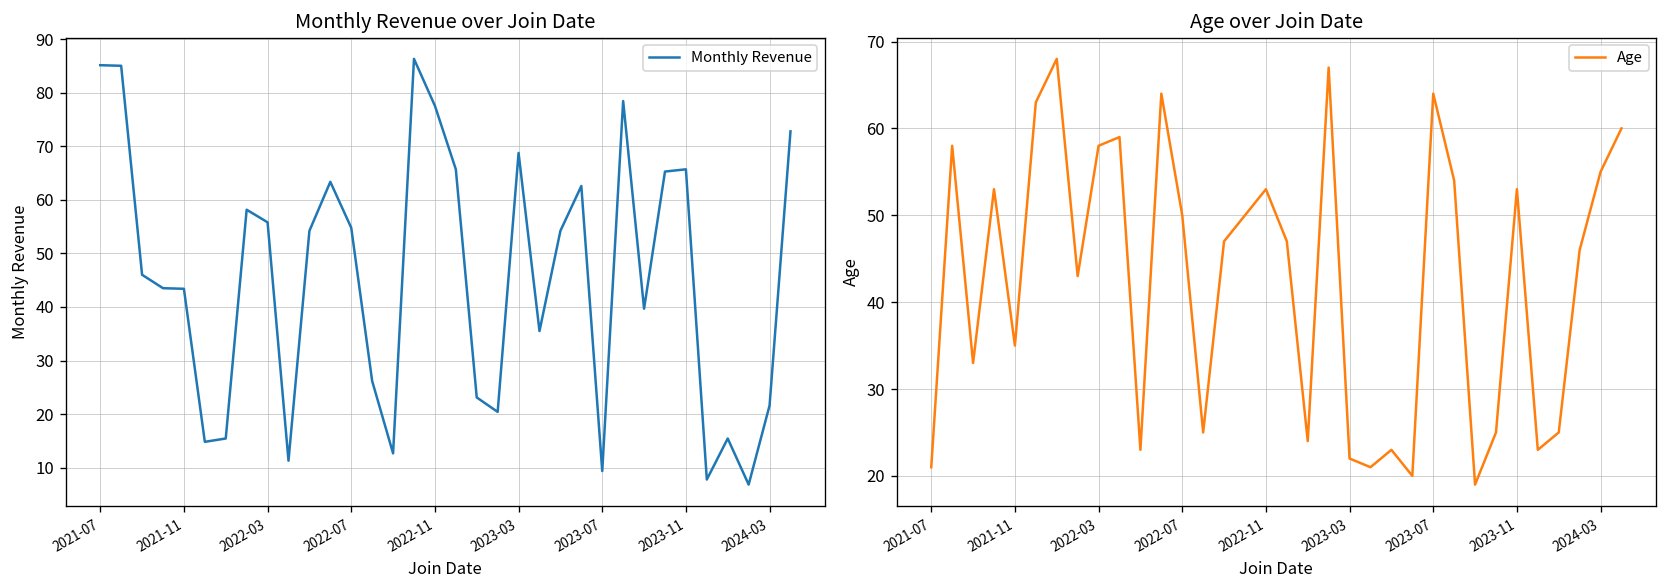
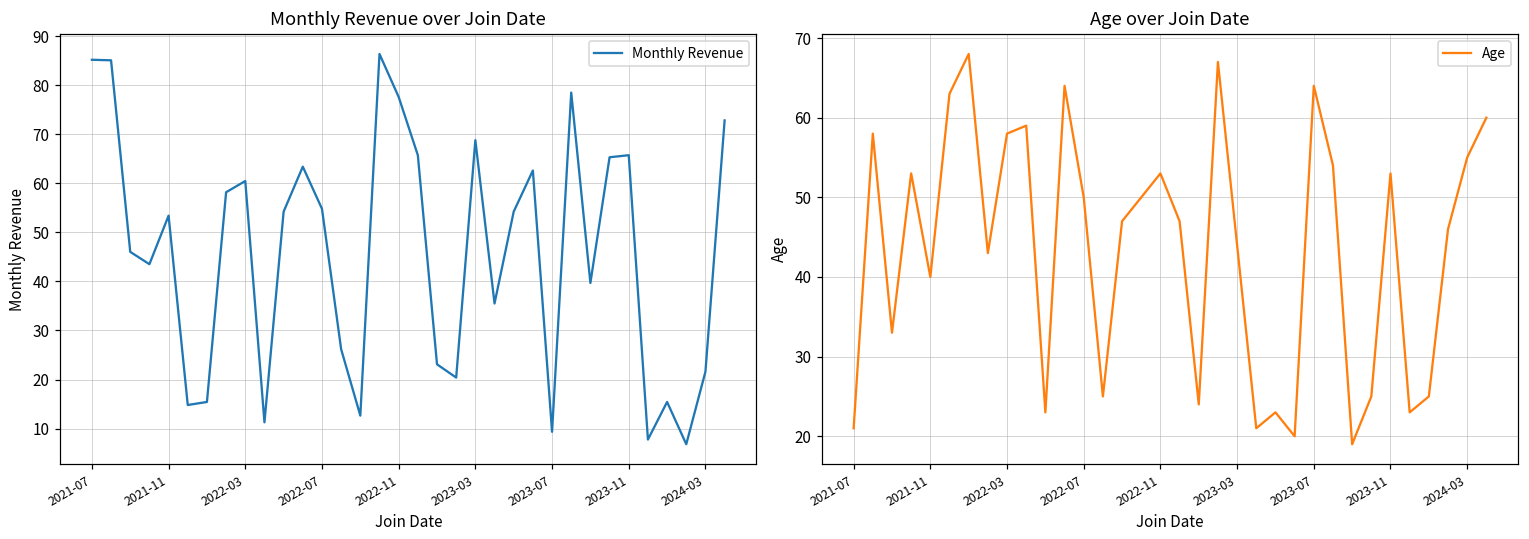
Monthly Revenue over Join Date, 2021-11: 43 -> 53
Monthly Revenue over Join Date, 2022-03: 56 -> 60
Age over Join Date, 2021-11: 35 -> 40
Age over Join Date, 2023-03: 22 -> 44
